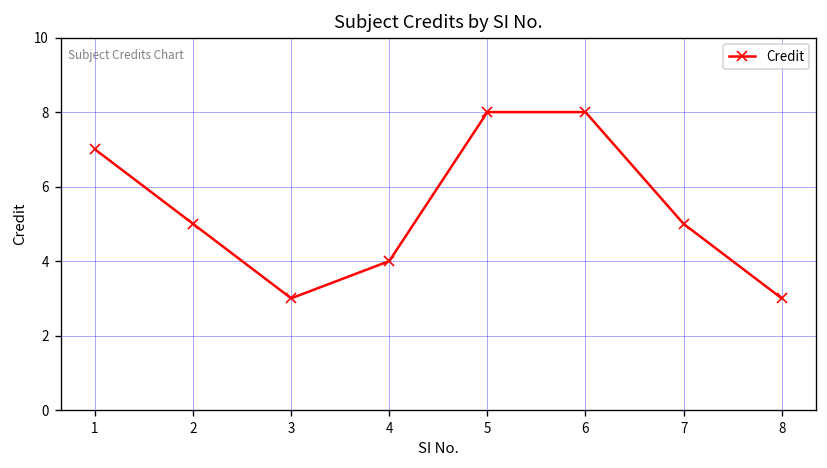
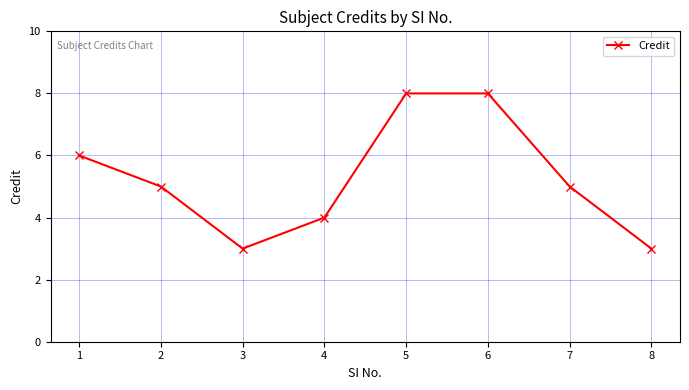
1: 7 -> 6
